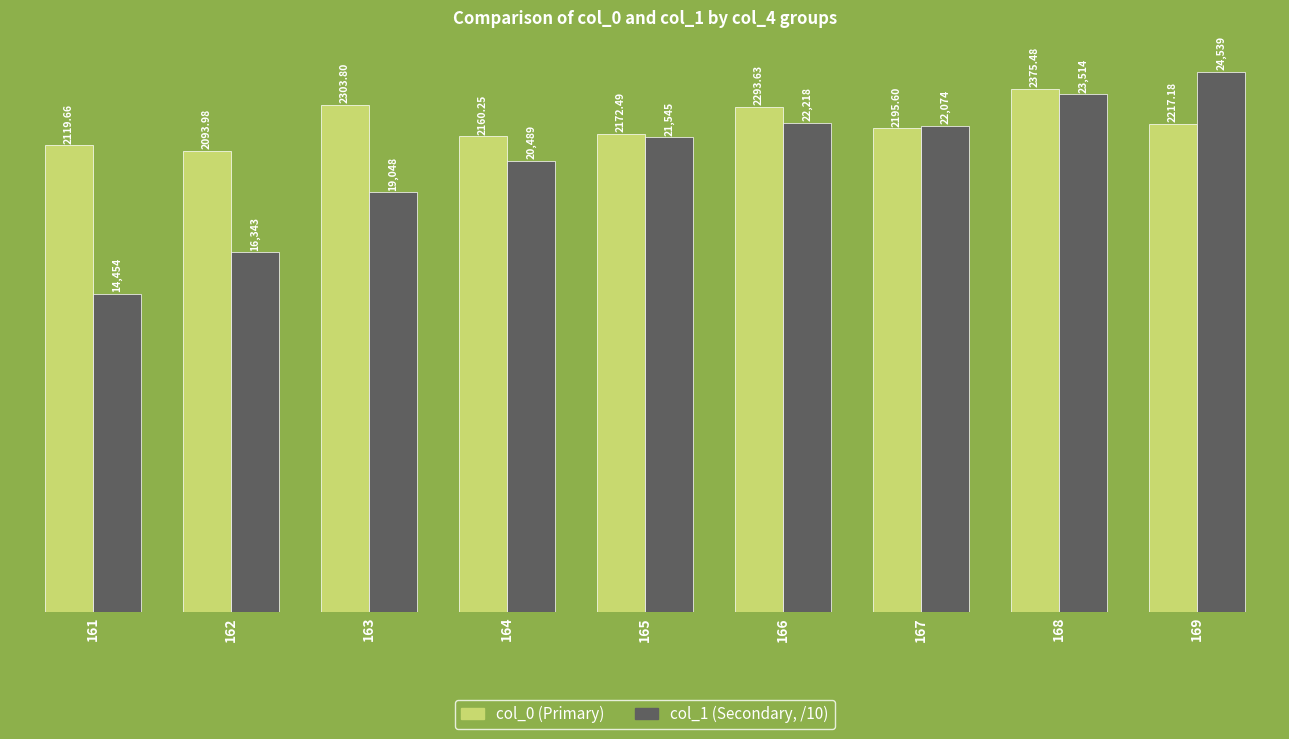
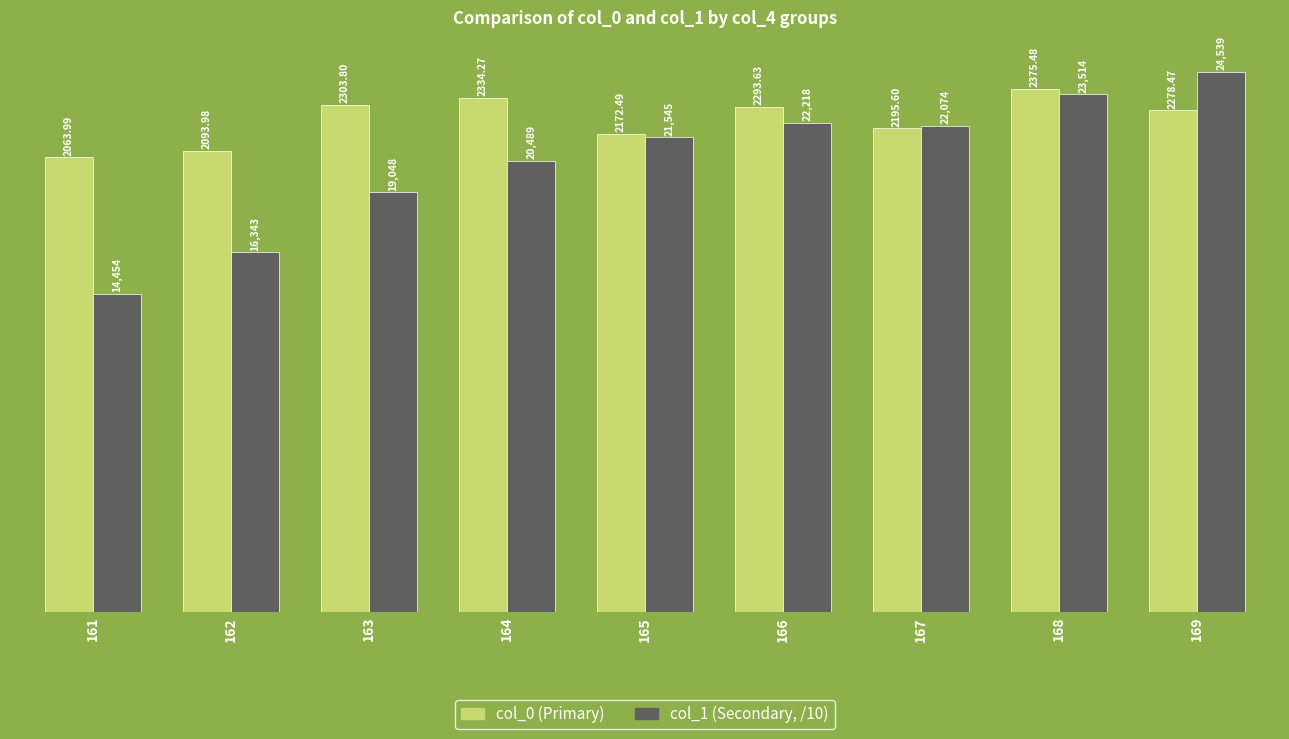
col_0 (Primary), 161: 2119.66 -> 2063.99
col_0 (Primary), 164: 2160.25 -> 2334.27
col_0 (Primary), 169: 2217.18 -> 2278.47
